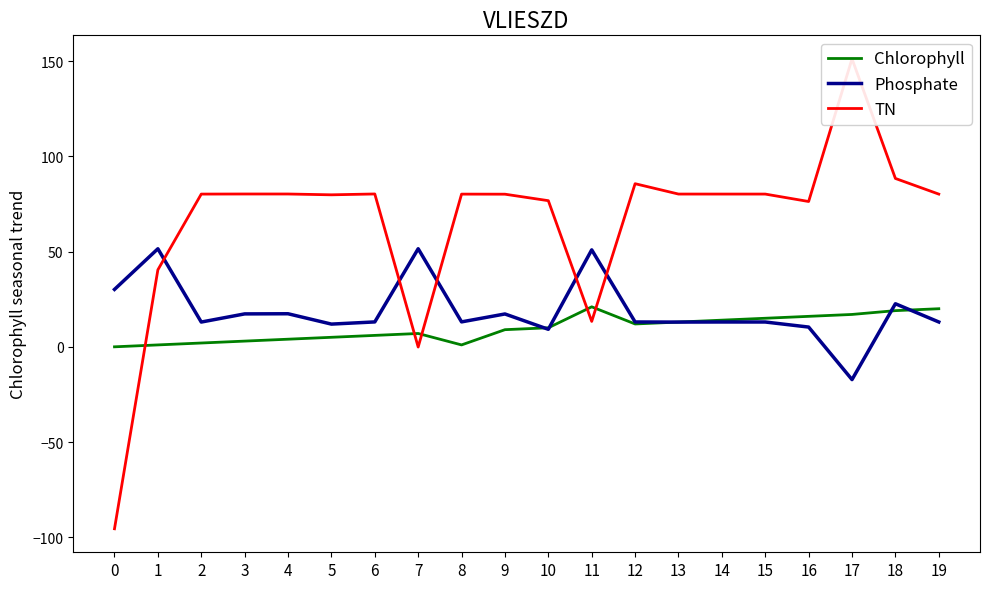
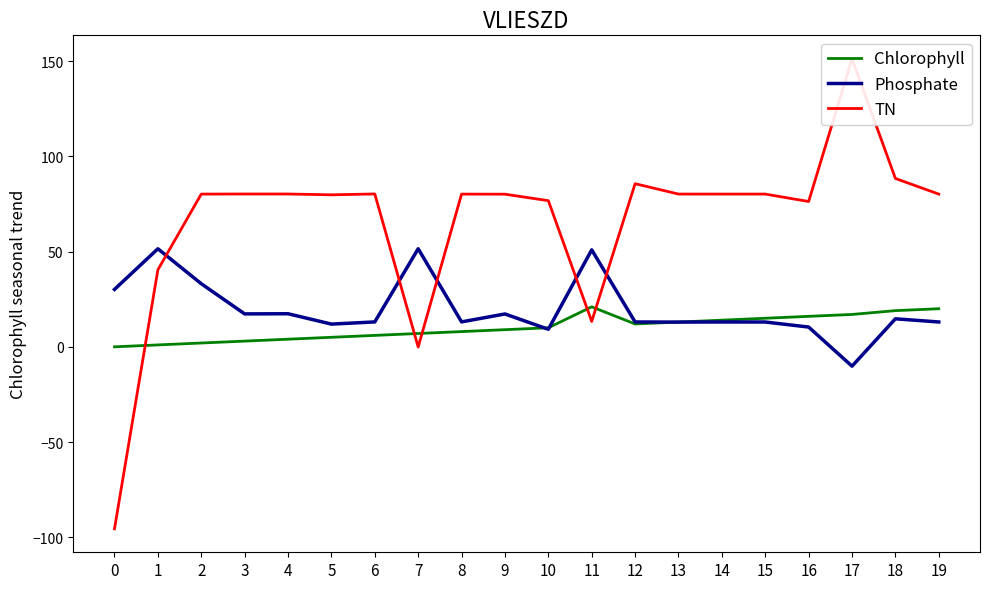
Phosphate, 2: 13 -> 33
Chlorophyll, 8: 1 -> 8
Phosphate, 17: -17 -> -10
Phosphate, 18: 23 -> 15
